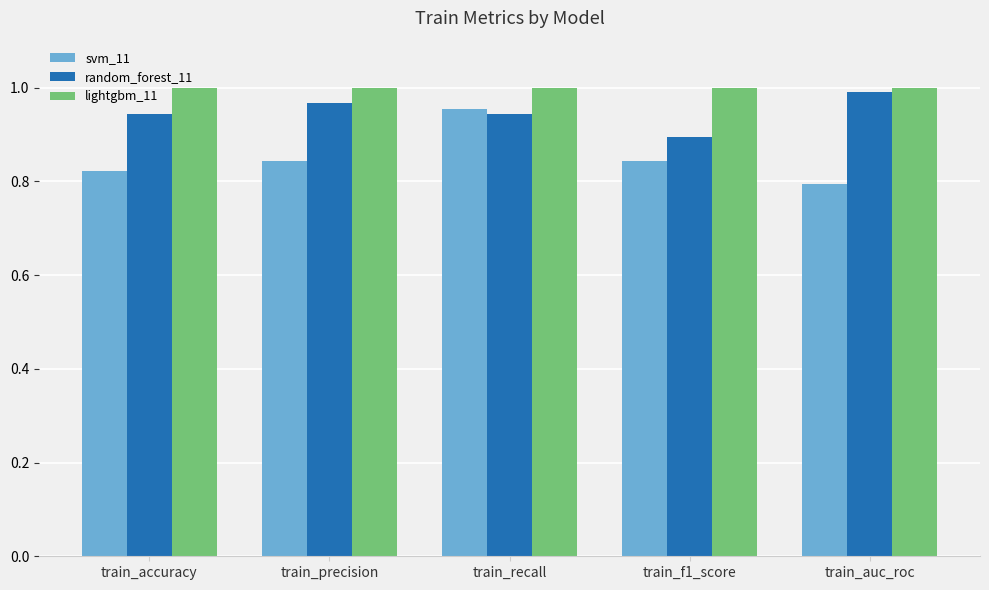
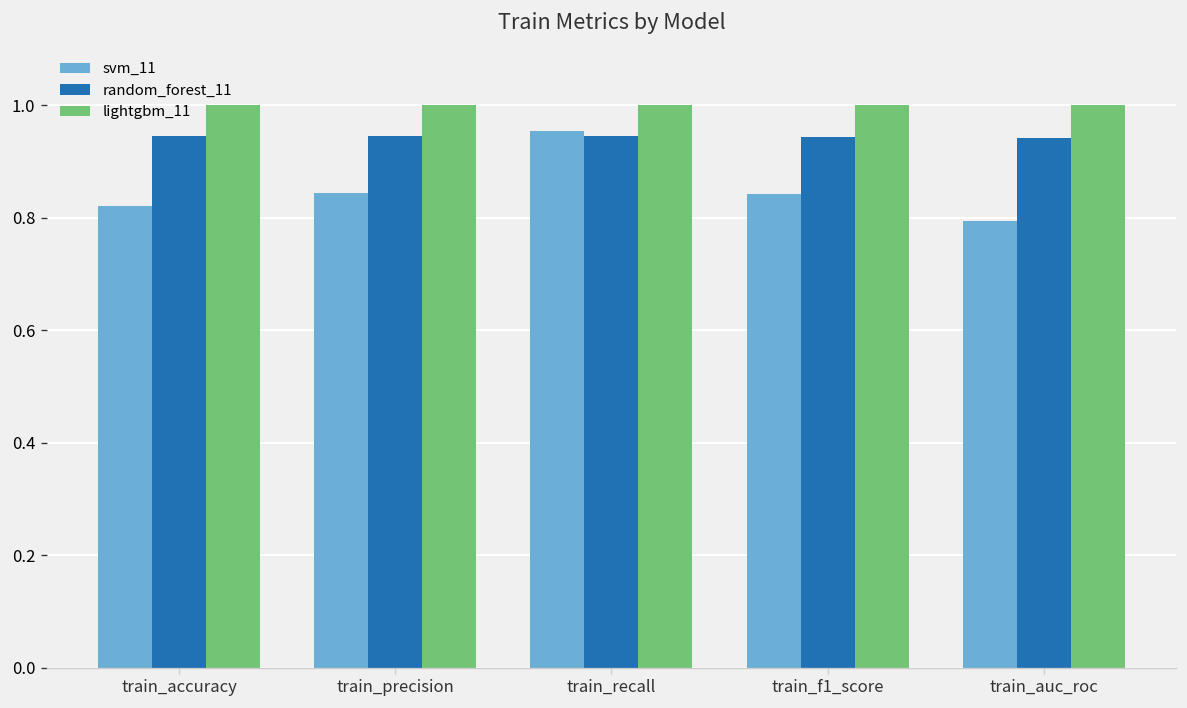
random_forest_11, train_precision: 0.97 -> 0.94
random_forest_11, train_f1_score: 0.90 -> 0.94
random_forest_11, train_auc_roc: 0.99 -> 0.94
